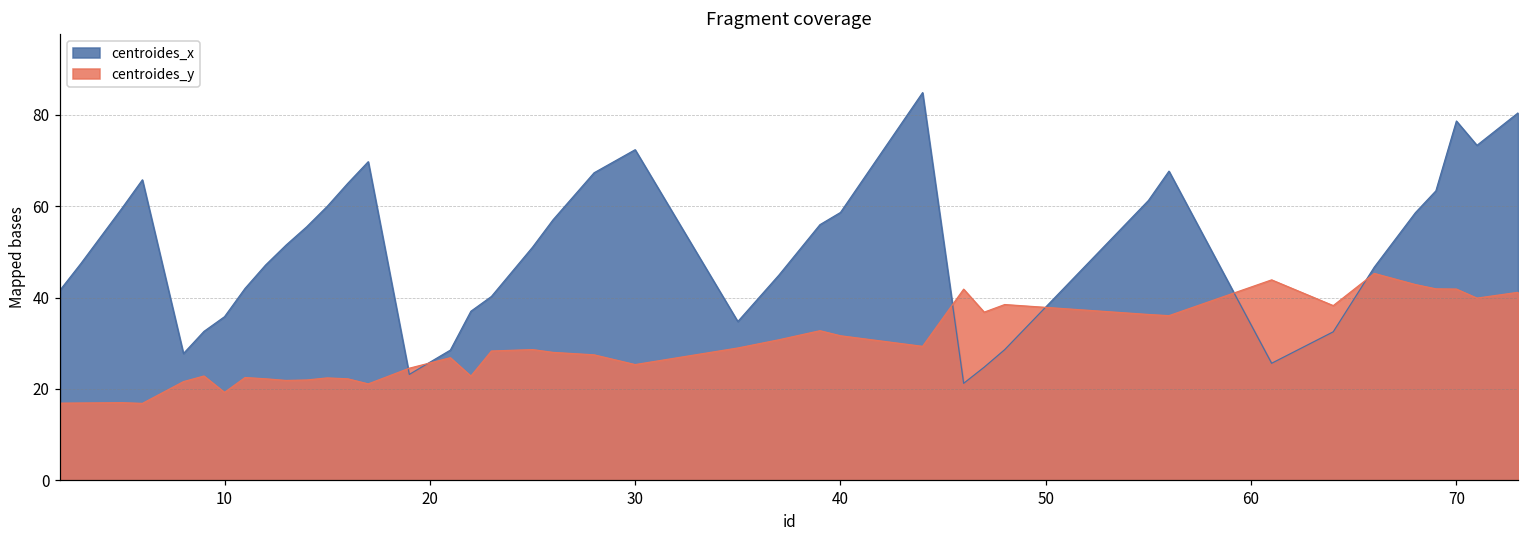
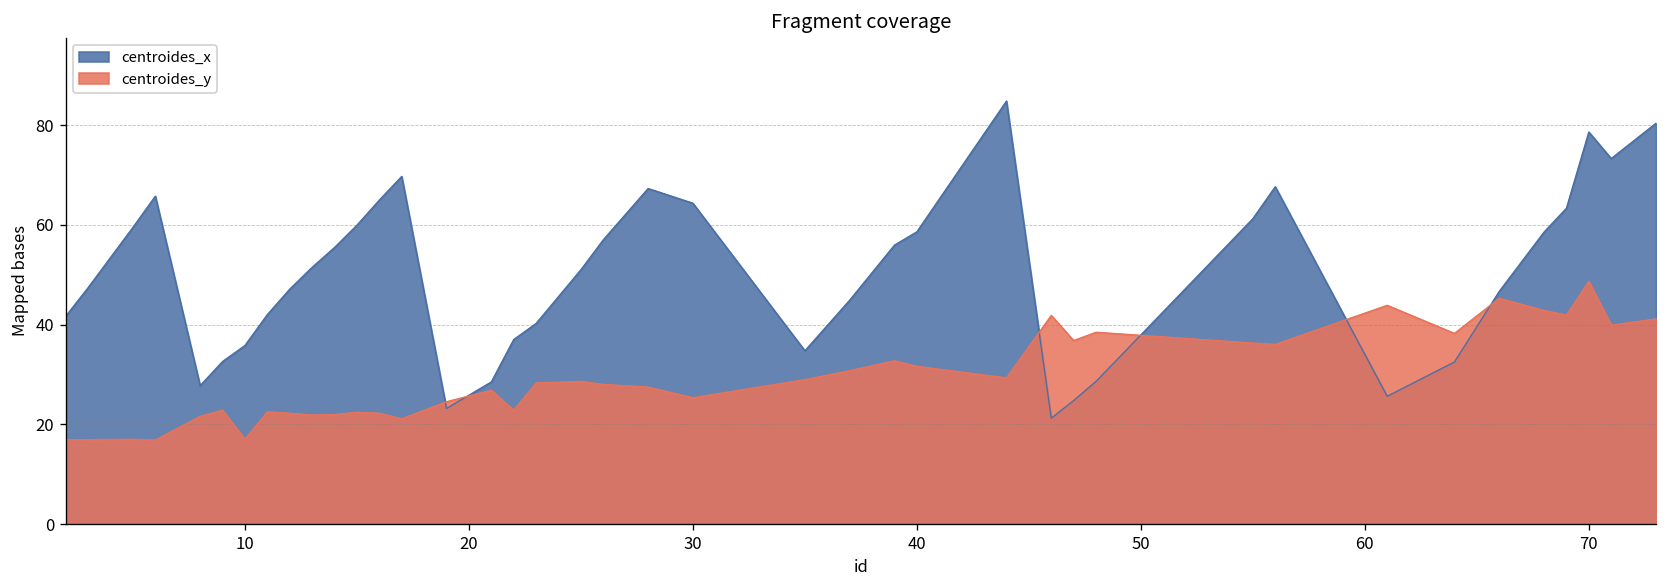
centroides_y, 10: 19 -> 17
centroides_x, 30: 72 -> 64
centroides_y, 70: 42 -> 49
